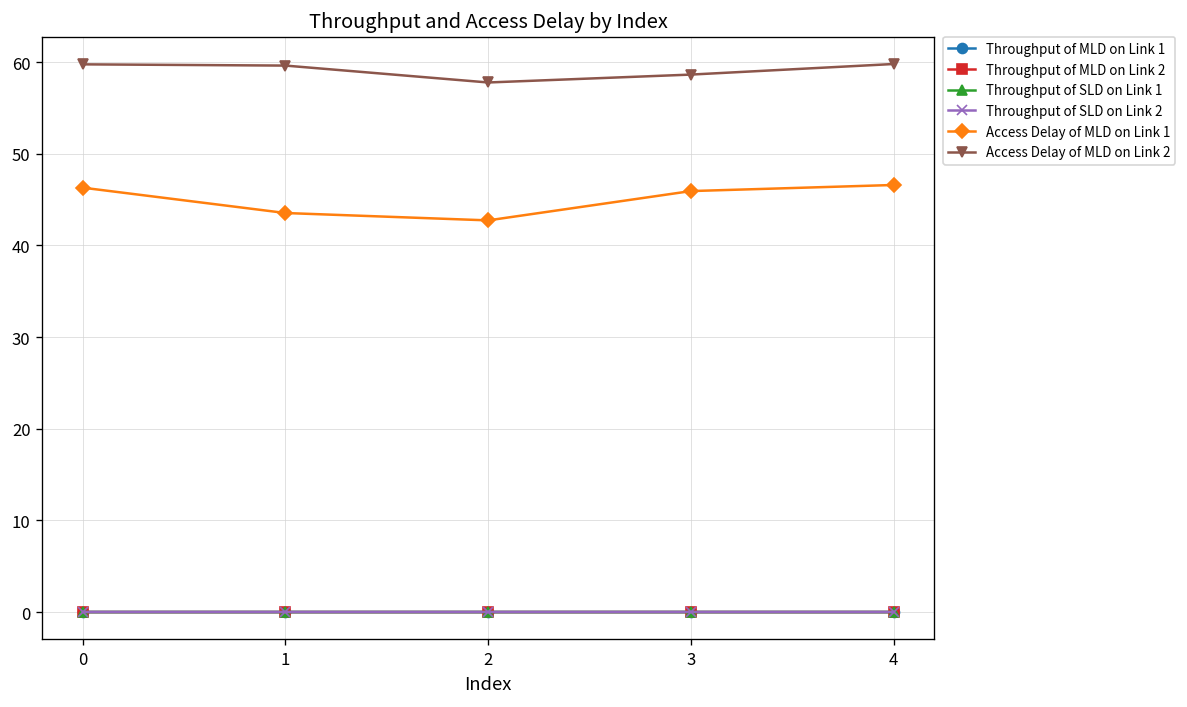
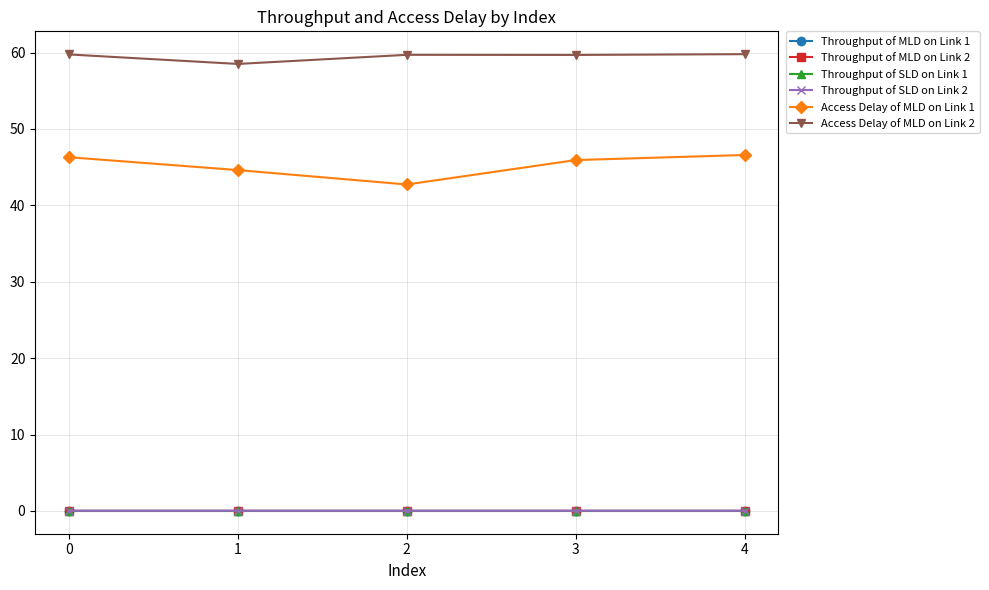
Access Delay of MLD on Link 1, 1: 44 -> 45
Access Delay of MLD on Link 2, 1: 60 -> 59
Access Delay of MLD on Link 2, 2: 58 -> 60
Access Delay of MLD on Link 2, 3: 59 -> 60
